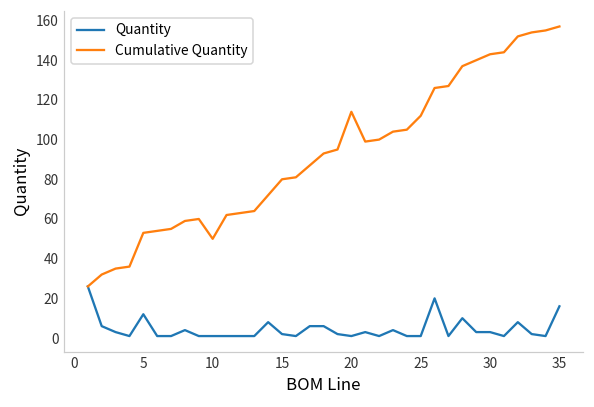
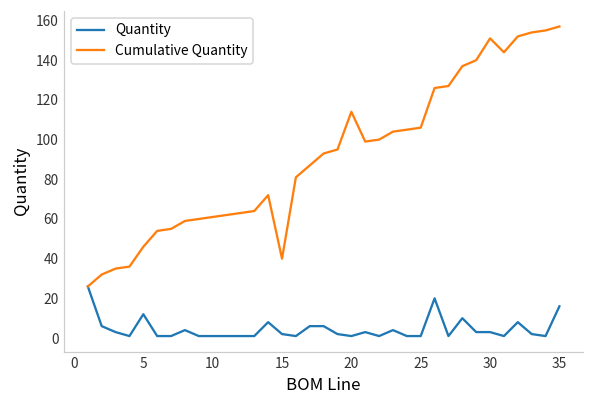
Cumulative Quantity, 5: 53 -> 46
Cumulative Quantity, 10: 50 -> 61
Cumulative Quantity, 15: 80 -> 40
Cumulative Quantity, 25: 112 -> 106
Cumulative Quantity, 30: 143 -> 151
